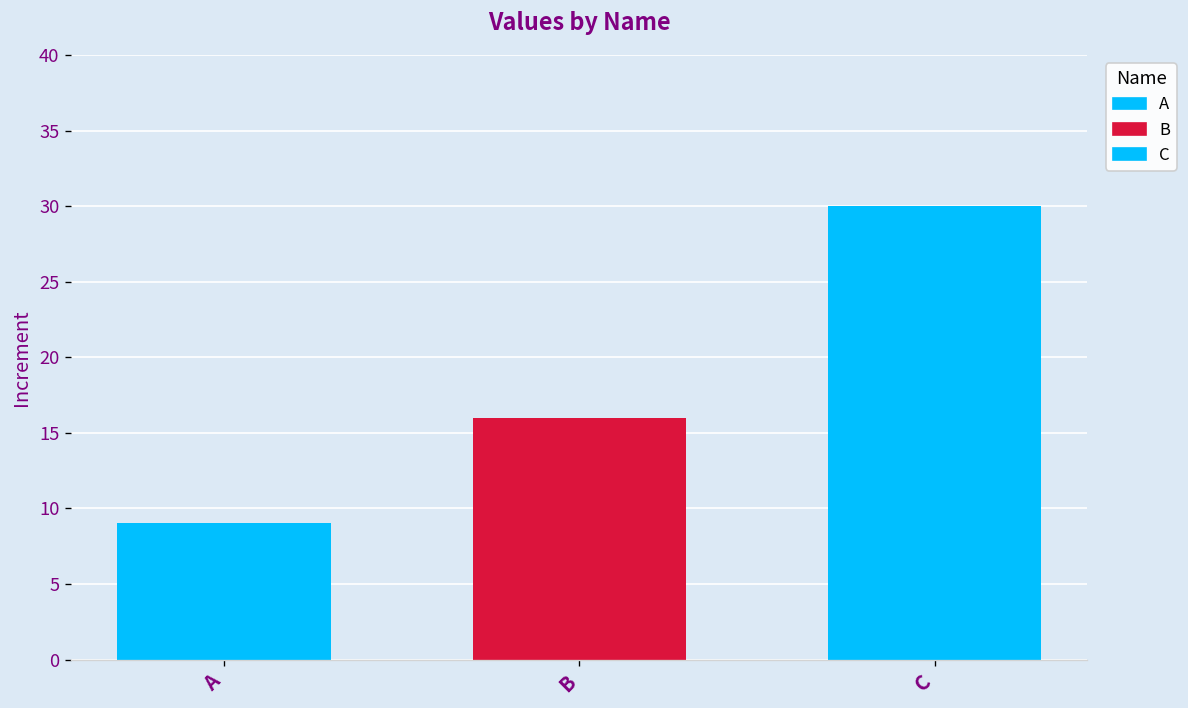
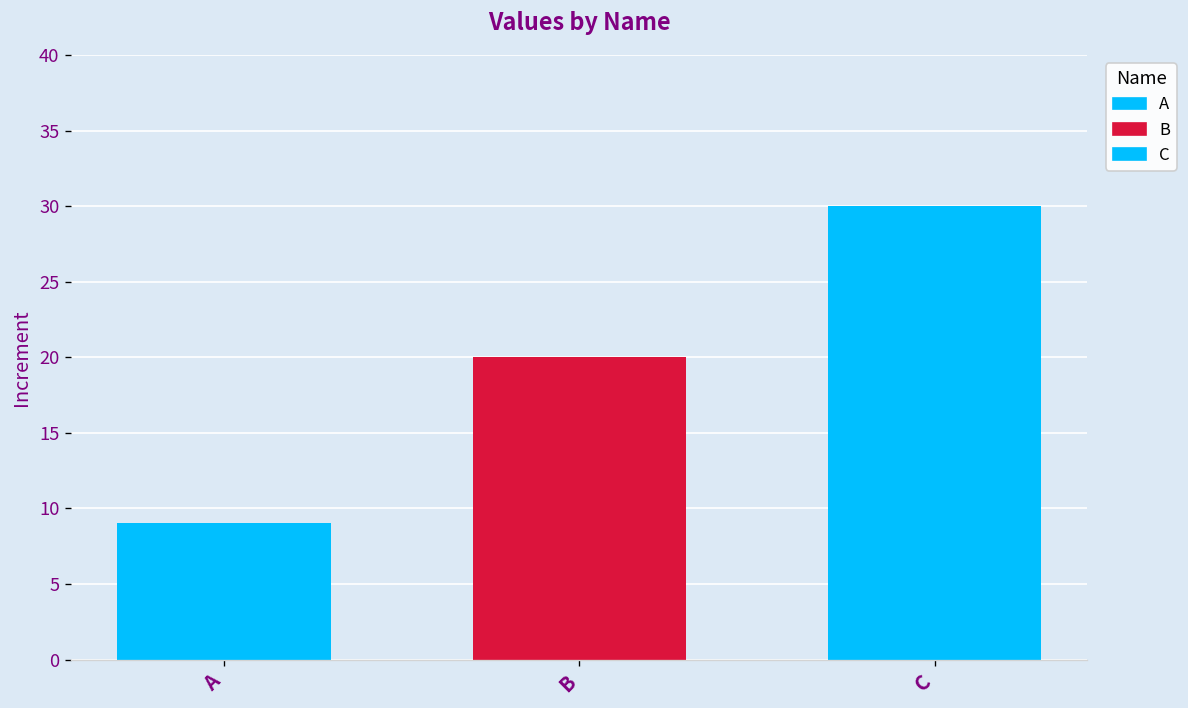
B: 16 -> 20
